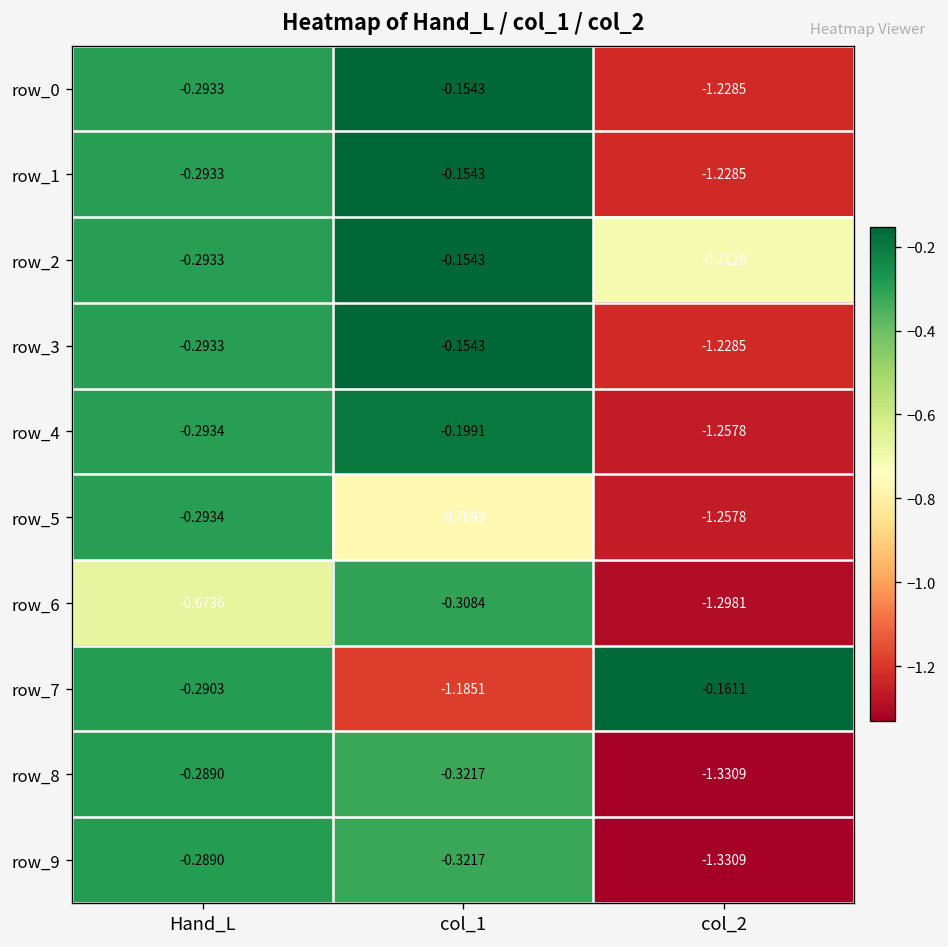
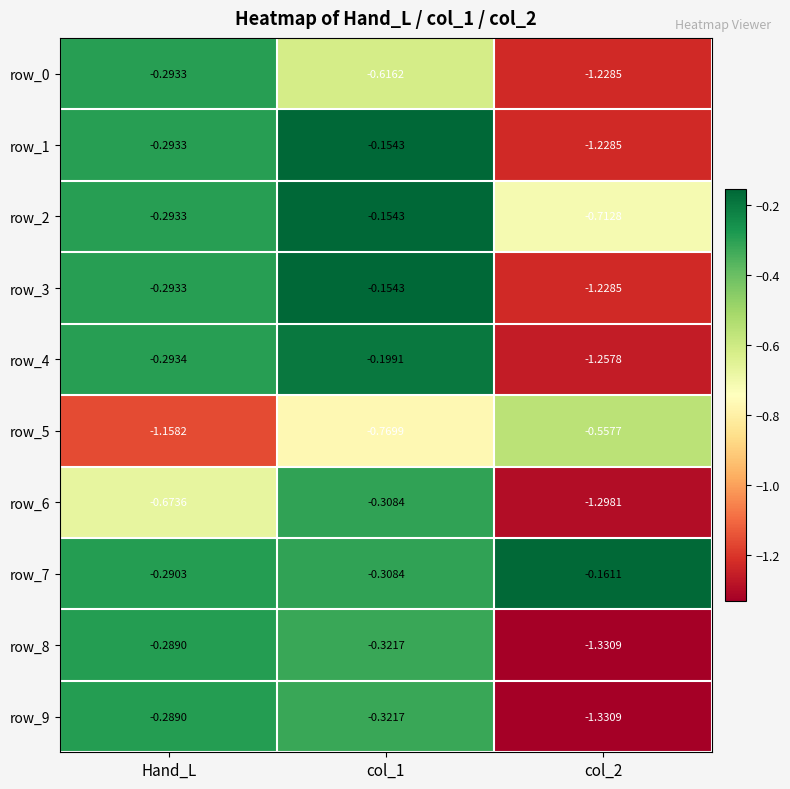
row_0, col_1: -0.1543 -> -0.6162
row_5, Hand_L: -0.2934 -> -1.1582
row_5, col_2: -1.2578 -> -0.5577
row_7, col_1: -1.1851 -> -0.3084
